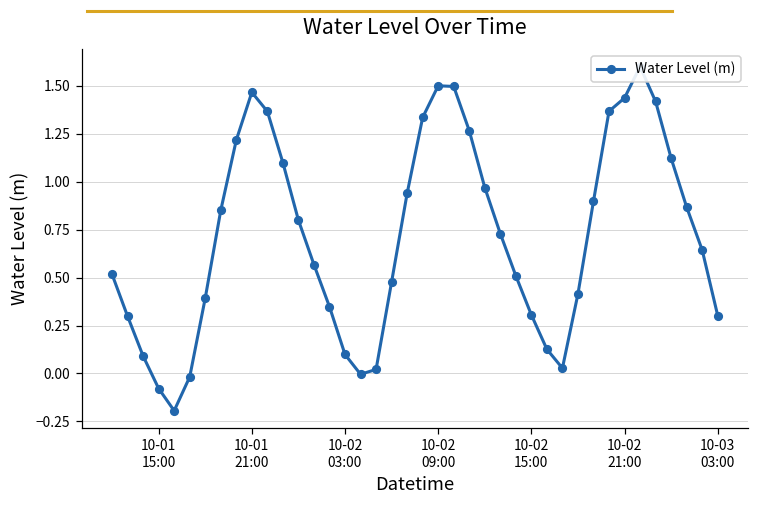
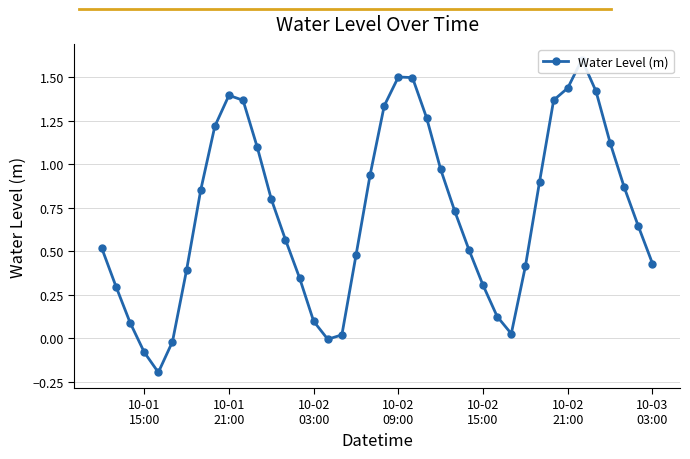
10-01 21:00: 1.47 -> 1.40
10-03 03:00: 0.30 -> 0.43
